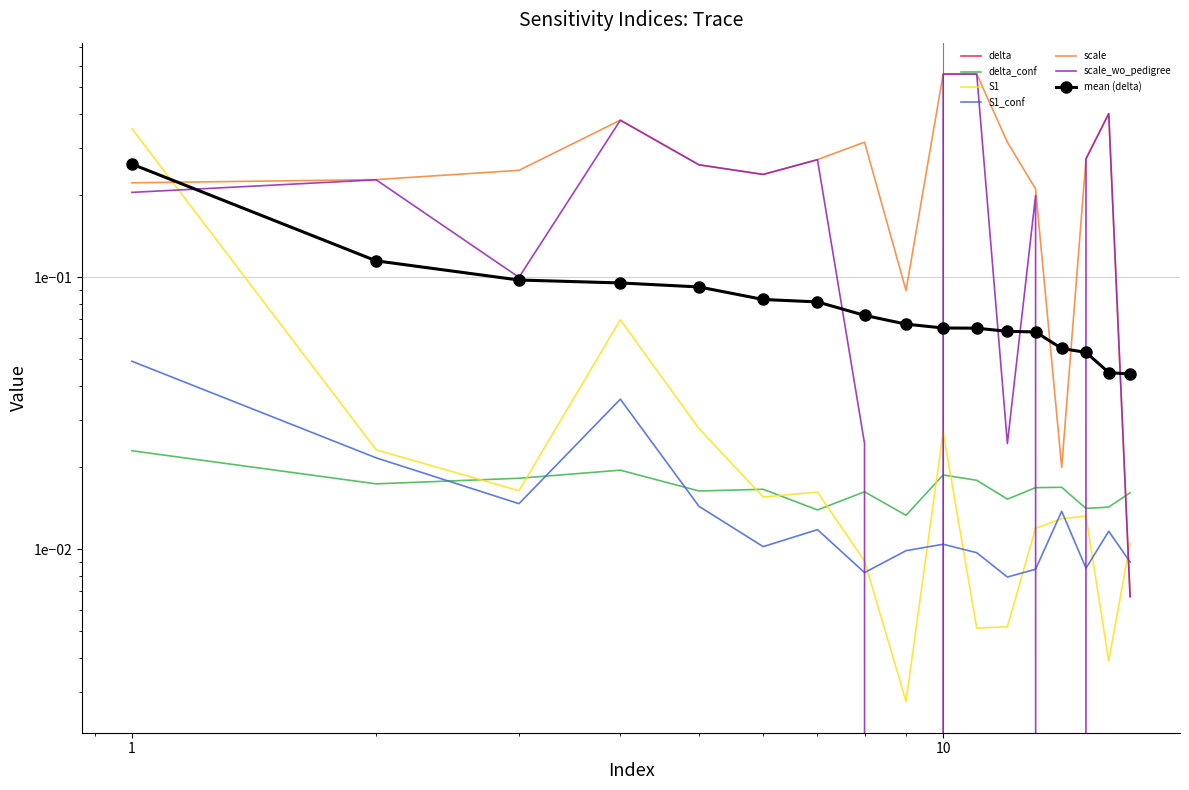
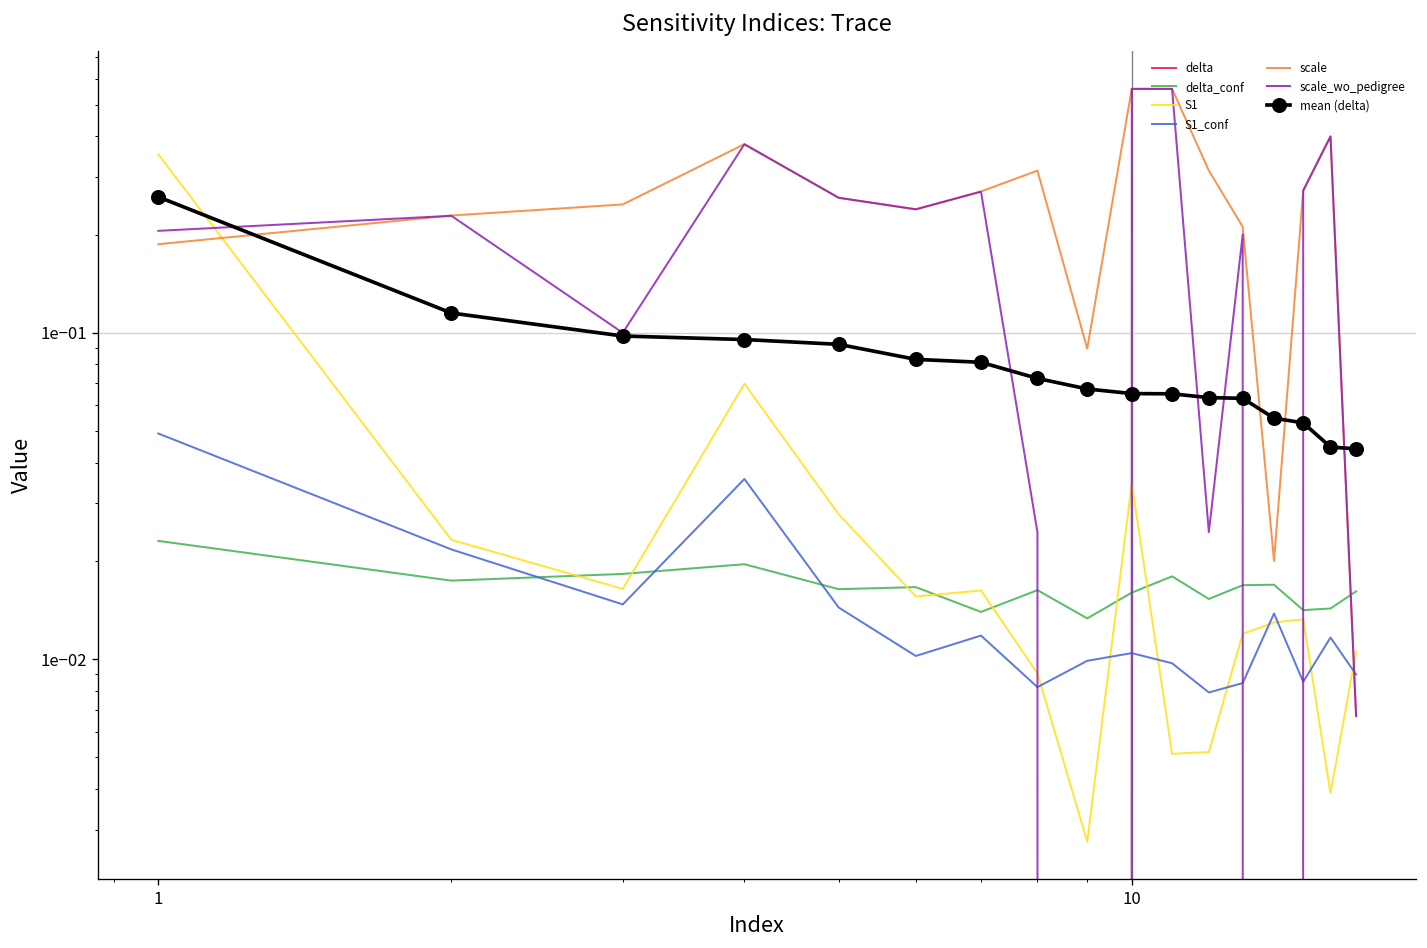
scale, 1: 0.22 -> 0.19
delta_conf, 10: 0.019 -> 0.016
S1, 10: 0.027 -> 0.035
